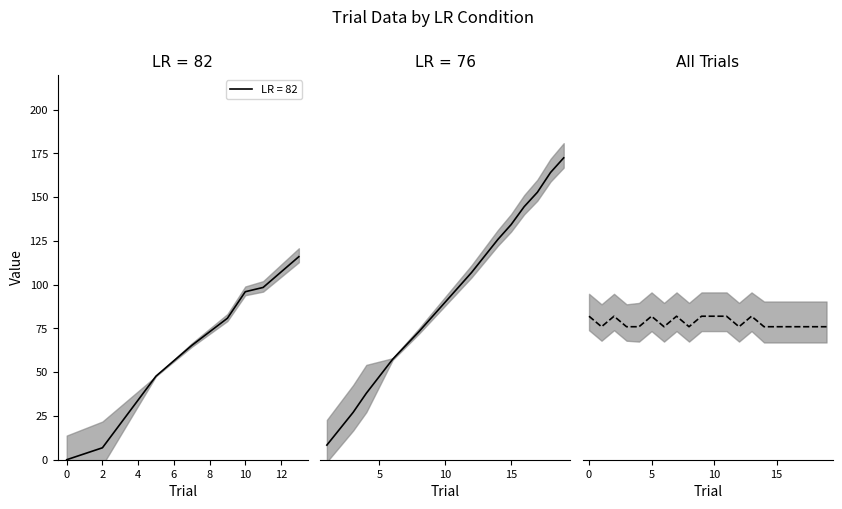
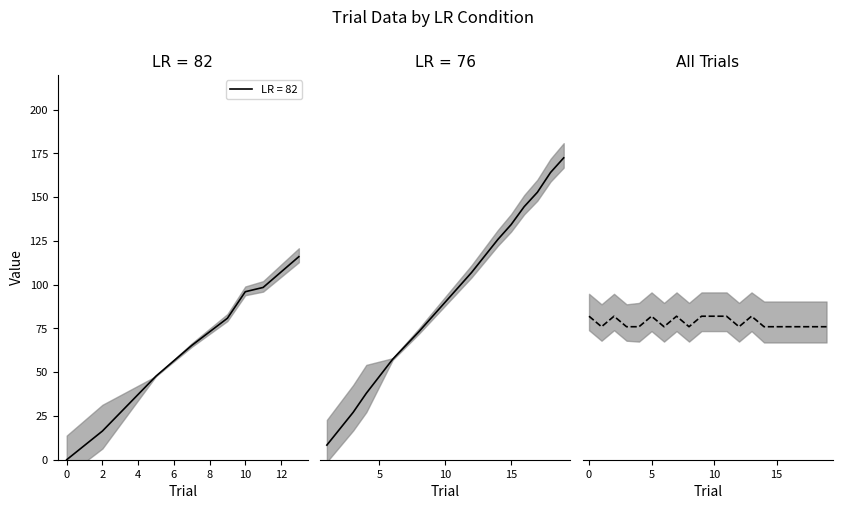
LR = 82, LR = 82, 2: 7 -> 16
